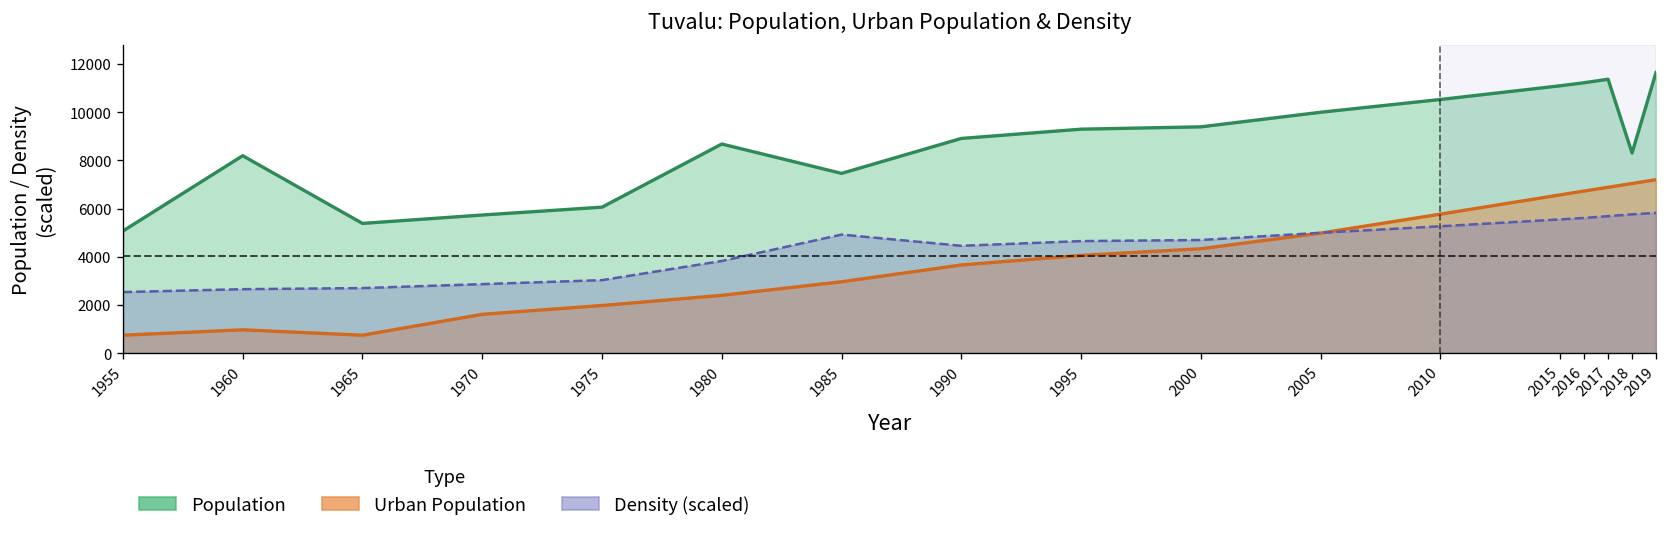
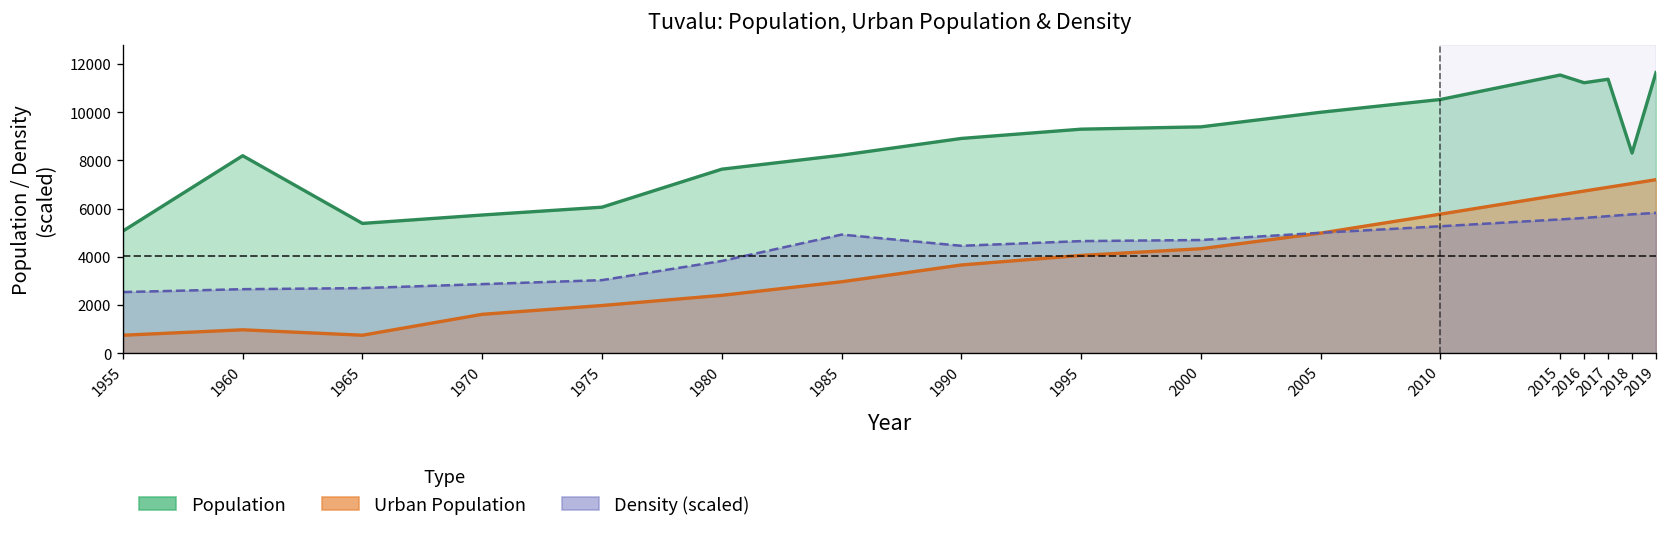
Population, 1980: 8700 -> 7600
Population, 1985: 7500 -> 8200
Population, 2015: 11100 -> 11500
